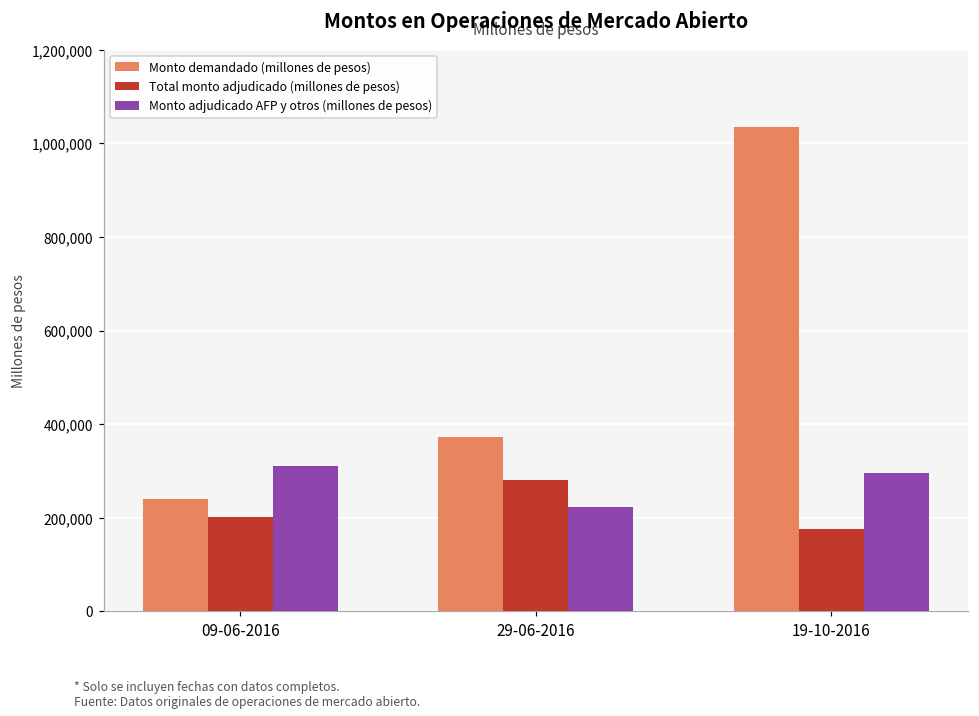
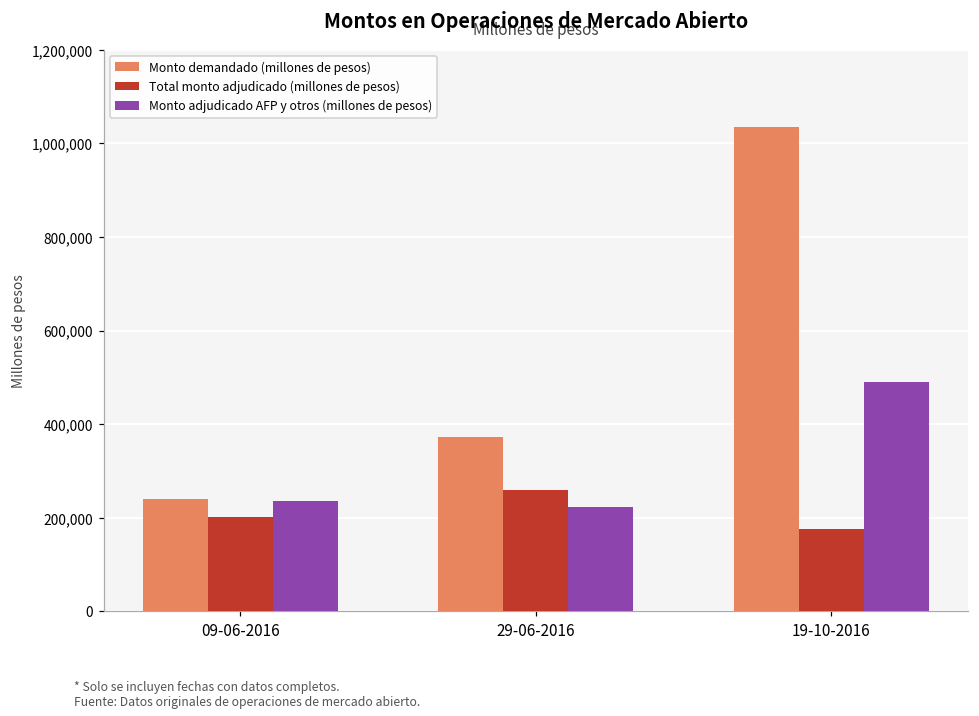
Monto adjudicado AFP y otros (millones de pesos), 09-06-2016: 310,000 -> 230,000
Total monto adjudicado (millones de pesos), 29-06-2016: 280,000 -> 260,000
Monto adjudicado AFP y otros (millones de pesos), 19-10-2016: 300,000 -> 490,000
